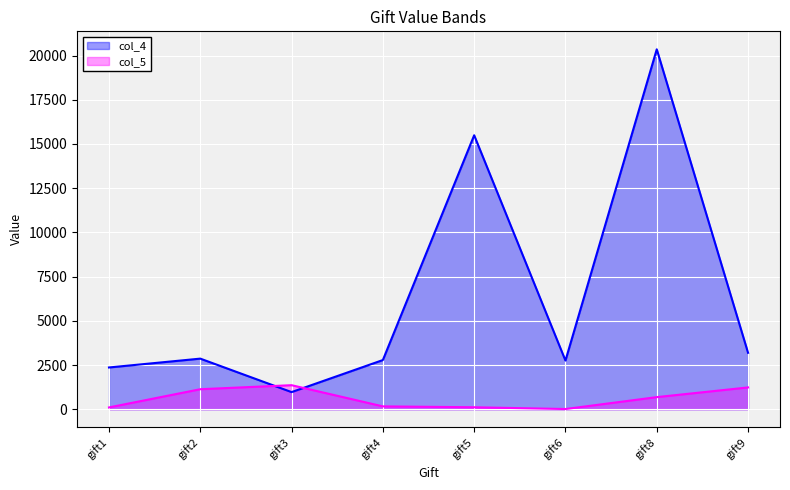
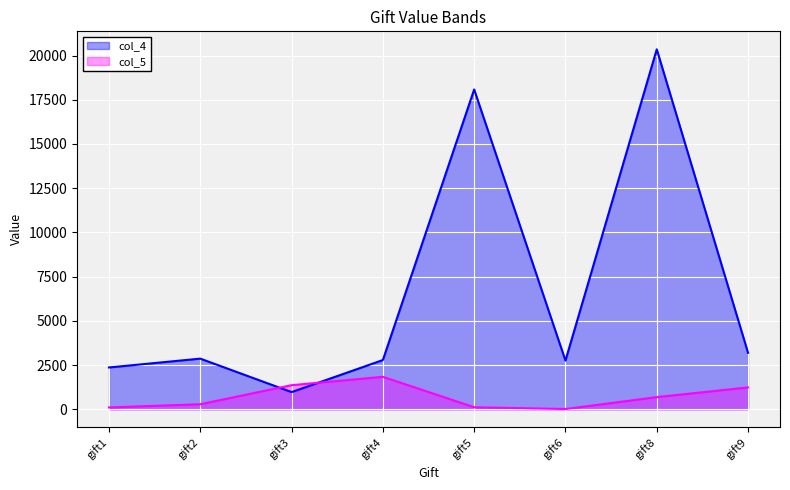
col_5, gift2: 1100 -> 300
col_5, gift4: 200 -> 1800
col_4, gift5: 15500 -> 18100
